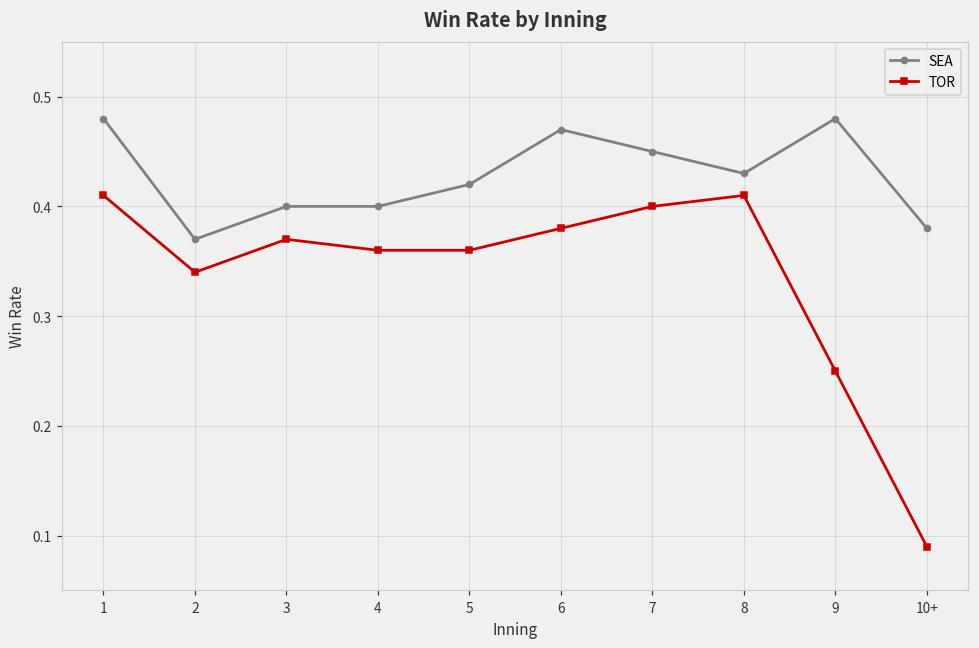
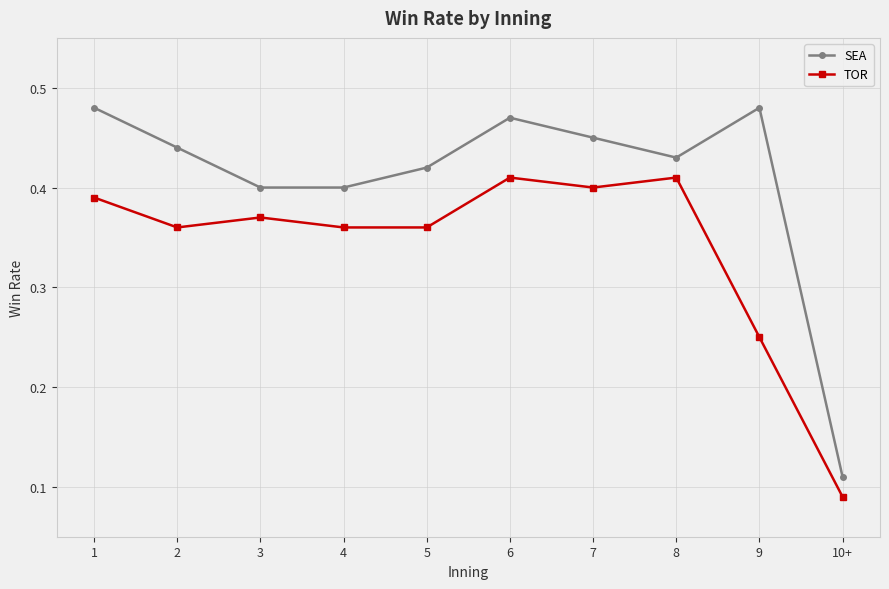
TOR, 1: 0.41 -> 0.39
SEA, 2: 0.37 -> 0.44
TOR, 2: 0.34 -> 0.36
TOR, 6: 0.38 -> 0.41
SEA, 10+: 0.38 -> 0.11
